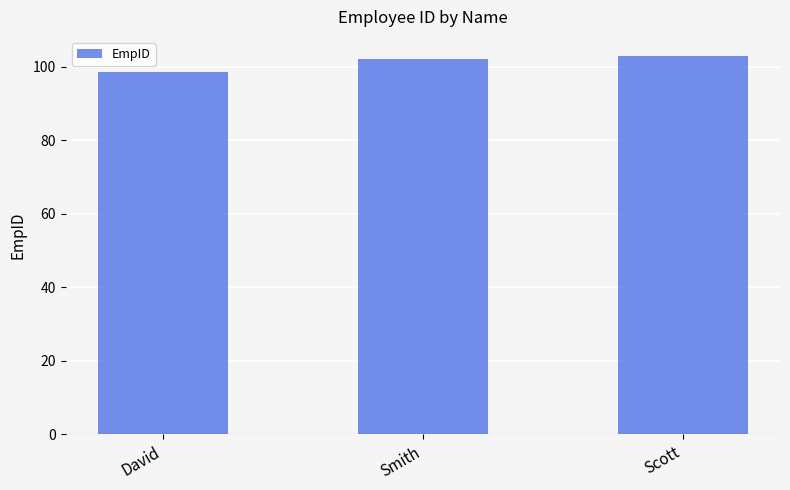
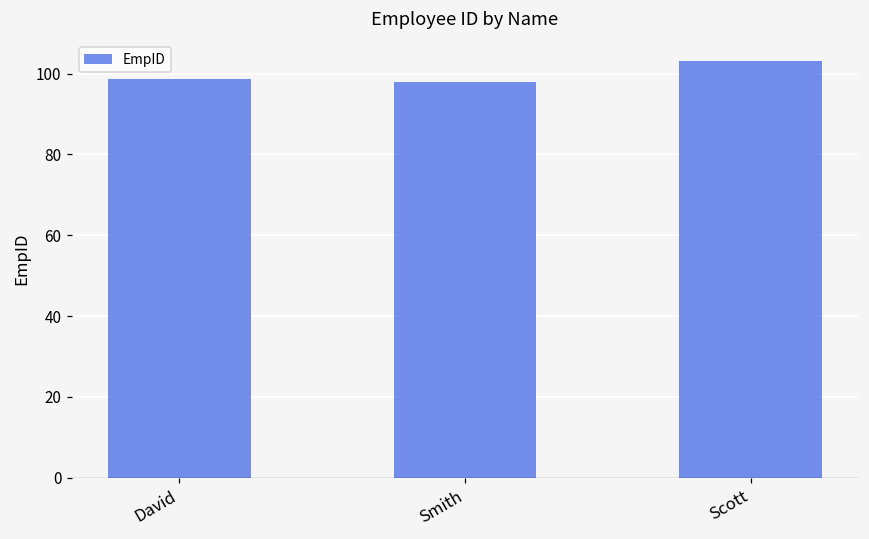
Smith: 102 -> 98
